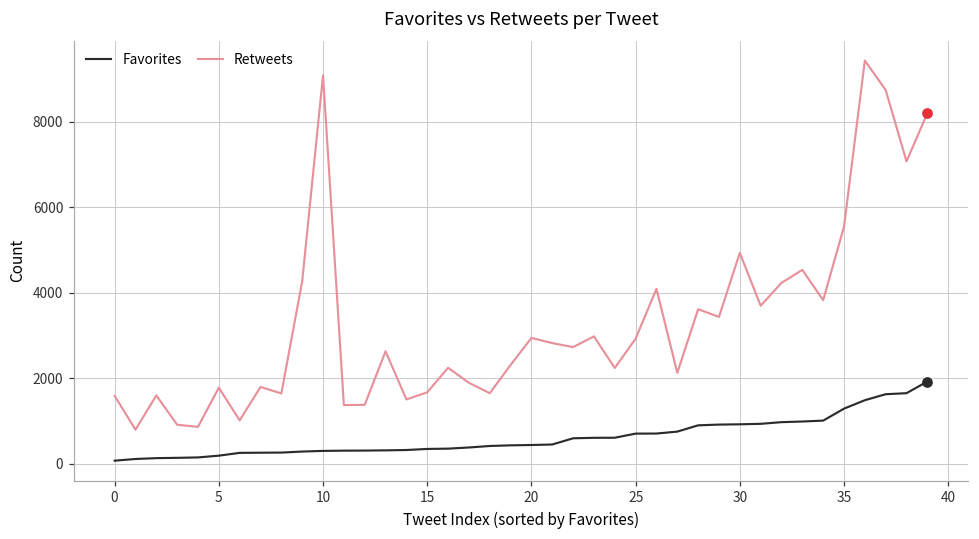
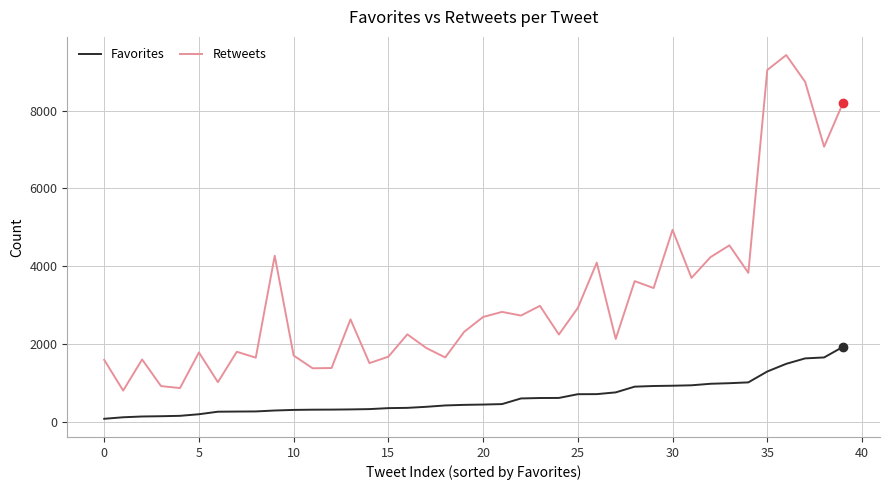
Retweets, 10: 9100 -> 1700
Retweets, 20: 2900 -> 2700
Retweets, 35: 5500 -> 9000
